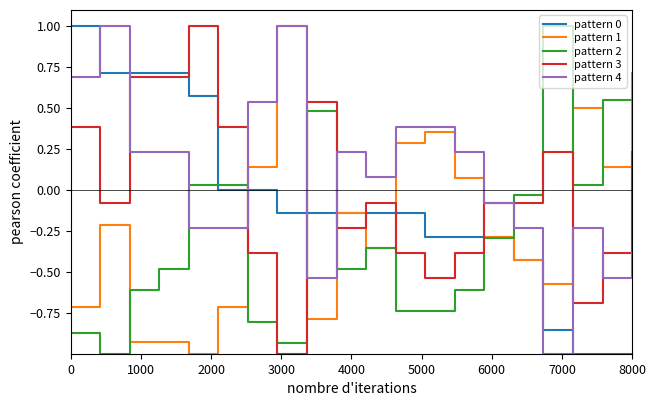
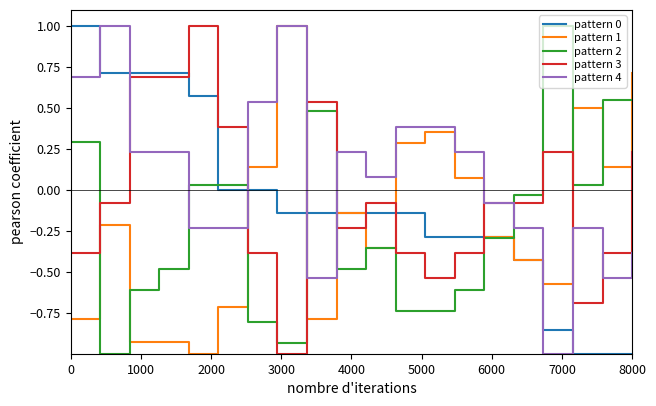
pattern 1, 0: -0.71 -> -0.79
pattern 2, 0: -0.87 -> 0.29
pattern 3, 0: 0.38 -> -0.38
